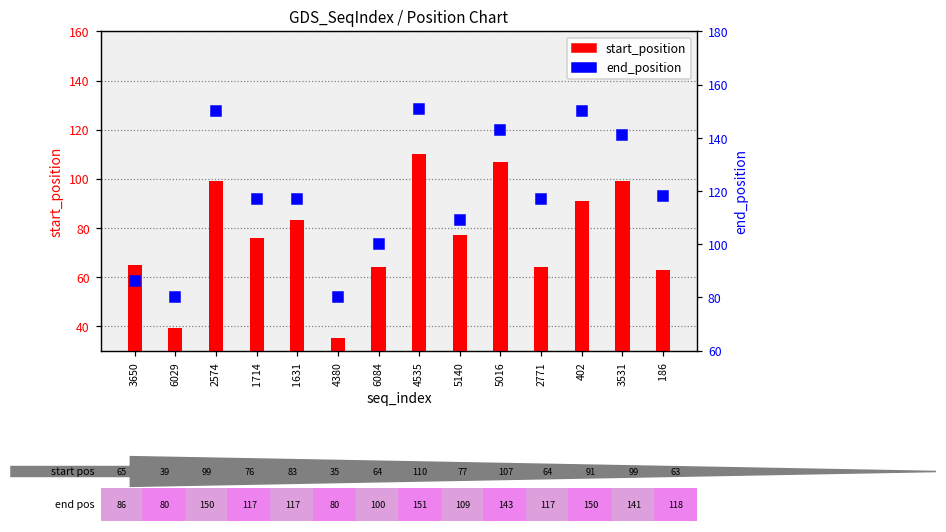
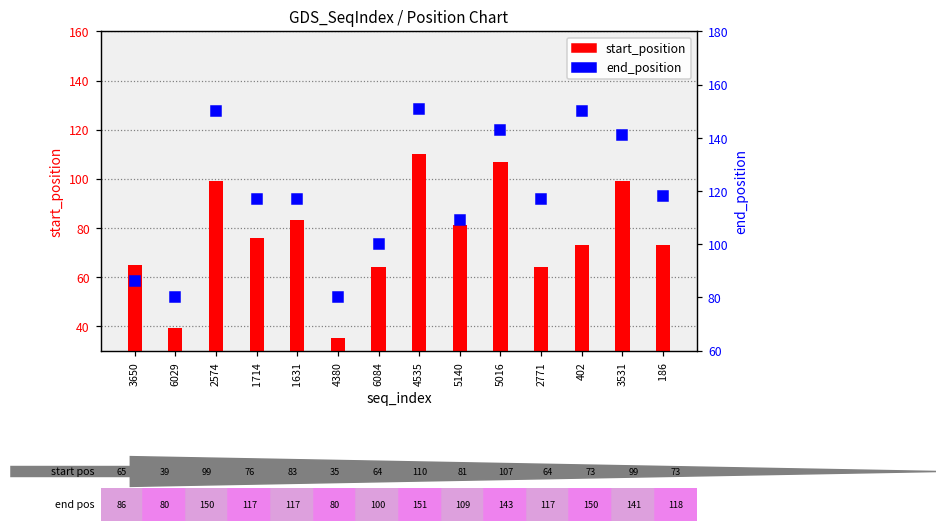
start_position, 5140: 77 -> 81
start_position, 402: 91 -> 73
start_position, 186: 63 -> 73
